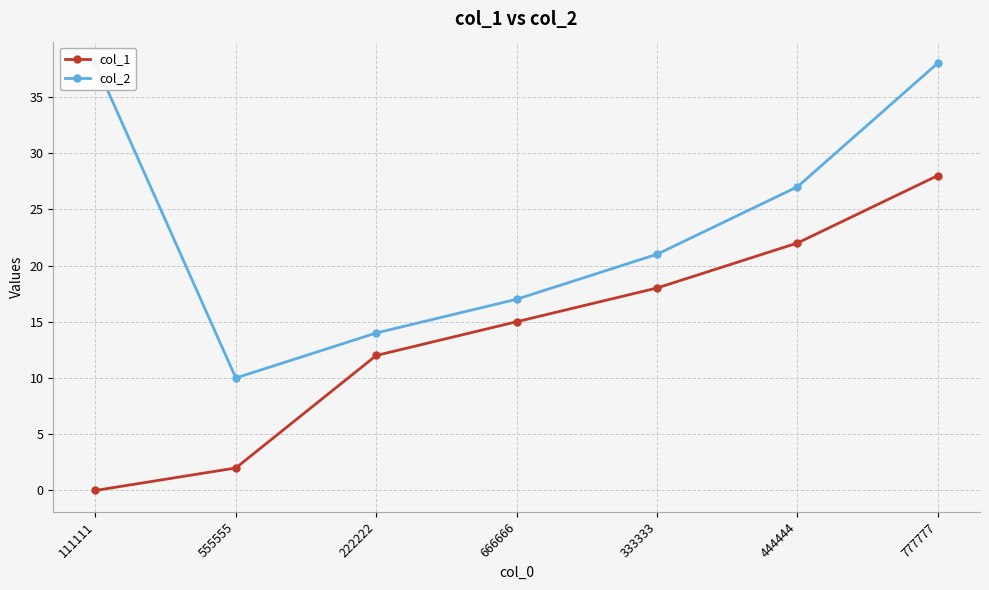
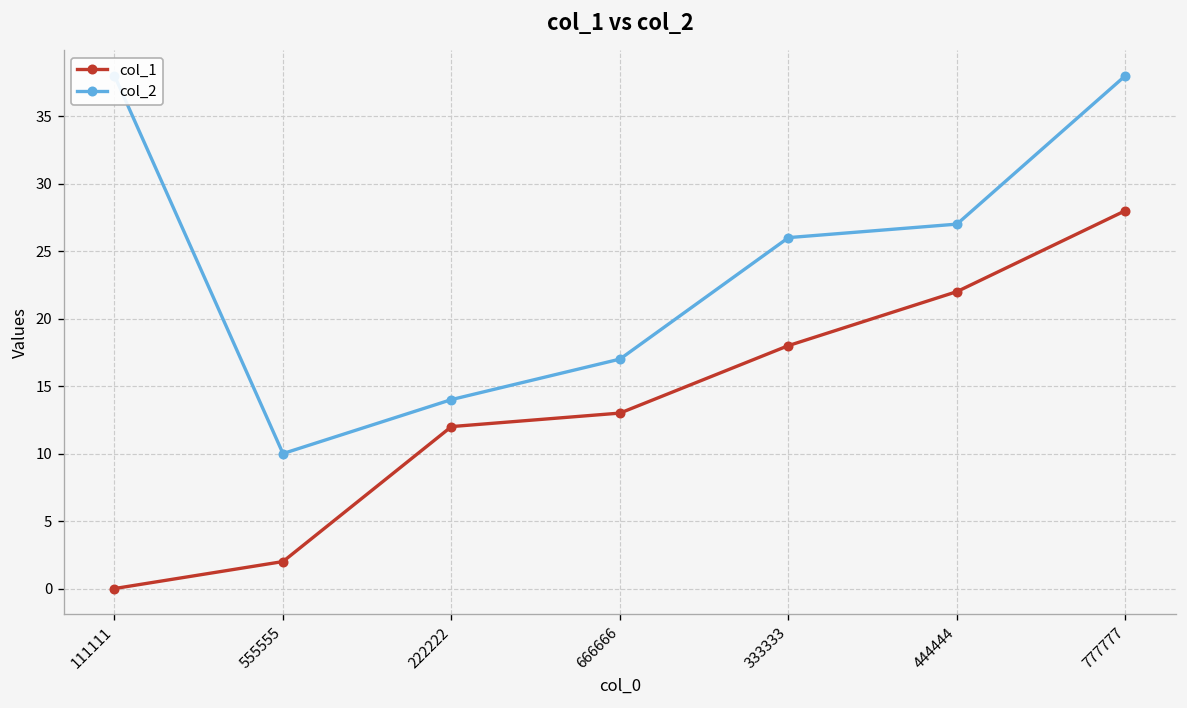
col_1, 666666: 15 -> 13
col_2, 333333: 21 -> 26
